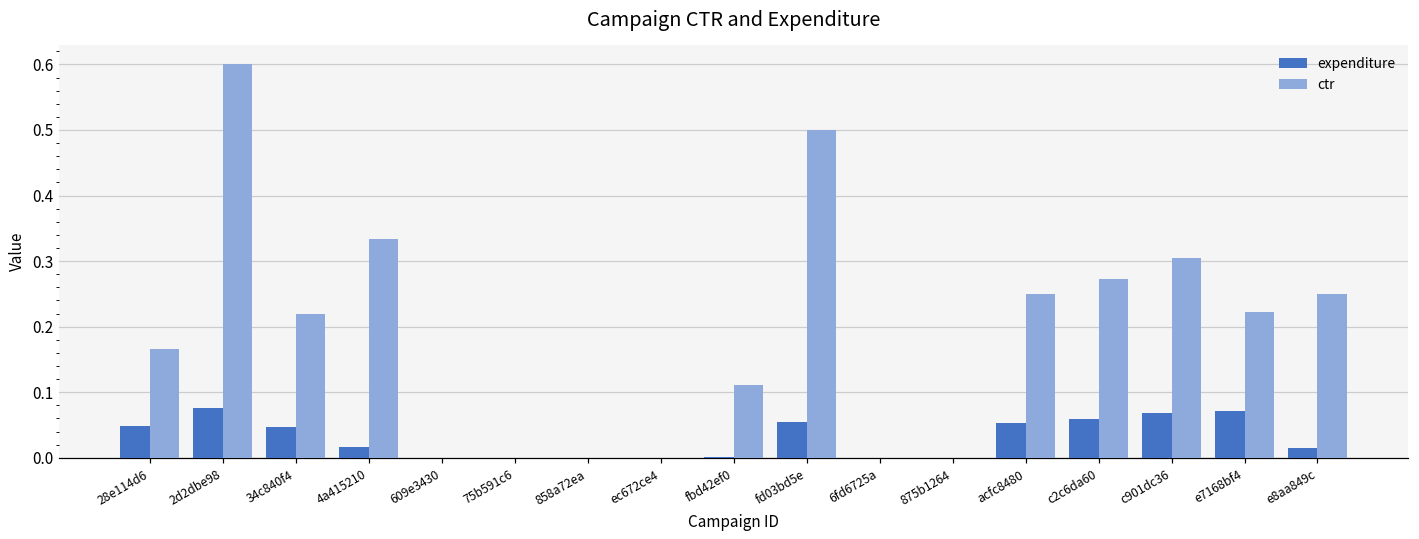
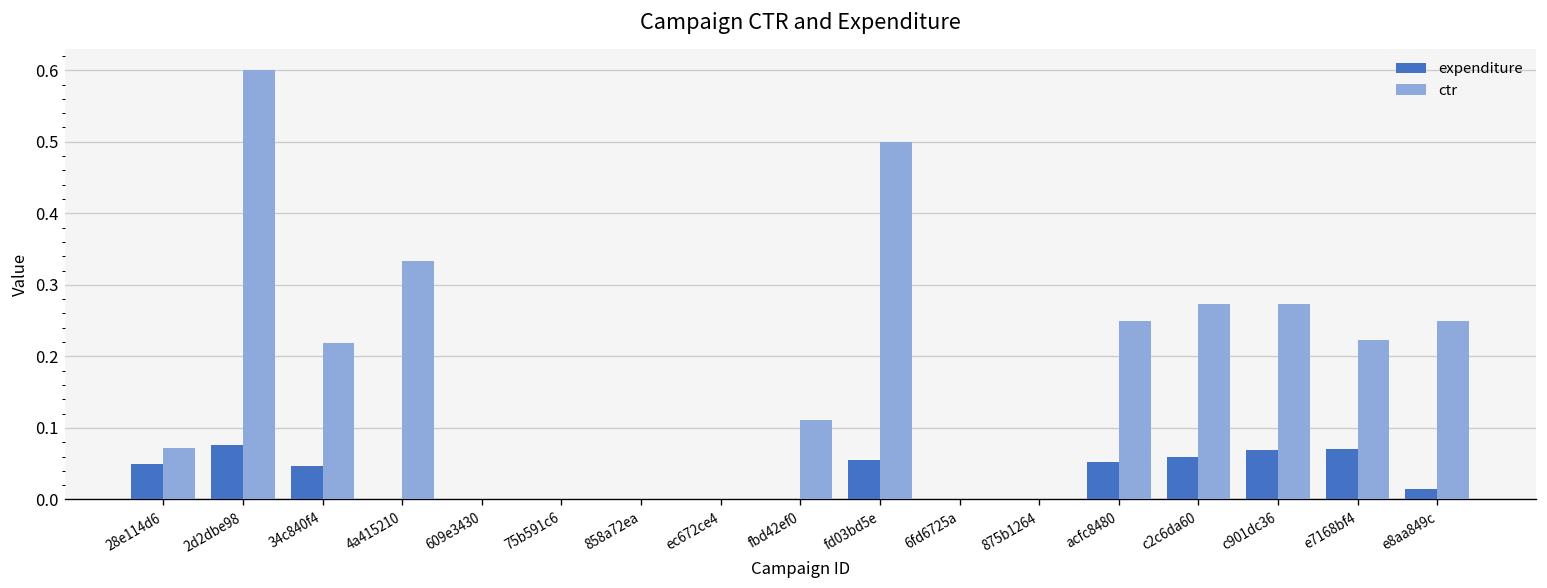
ctr, 28e114d6: 0.17 -> 0.07
expenditure, 4a415210: 0.02 -> 0.00
ctr, c901dc36: 0.30 -> 0.27
